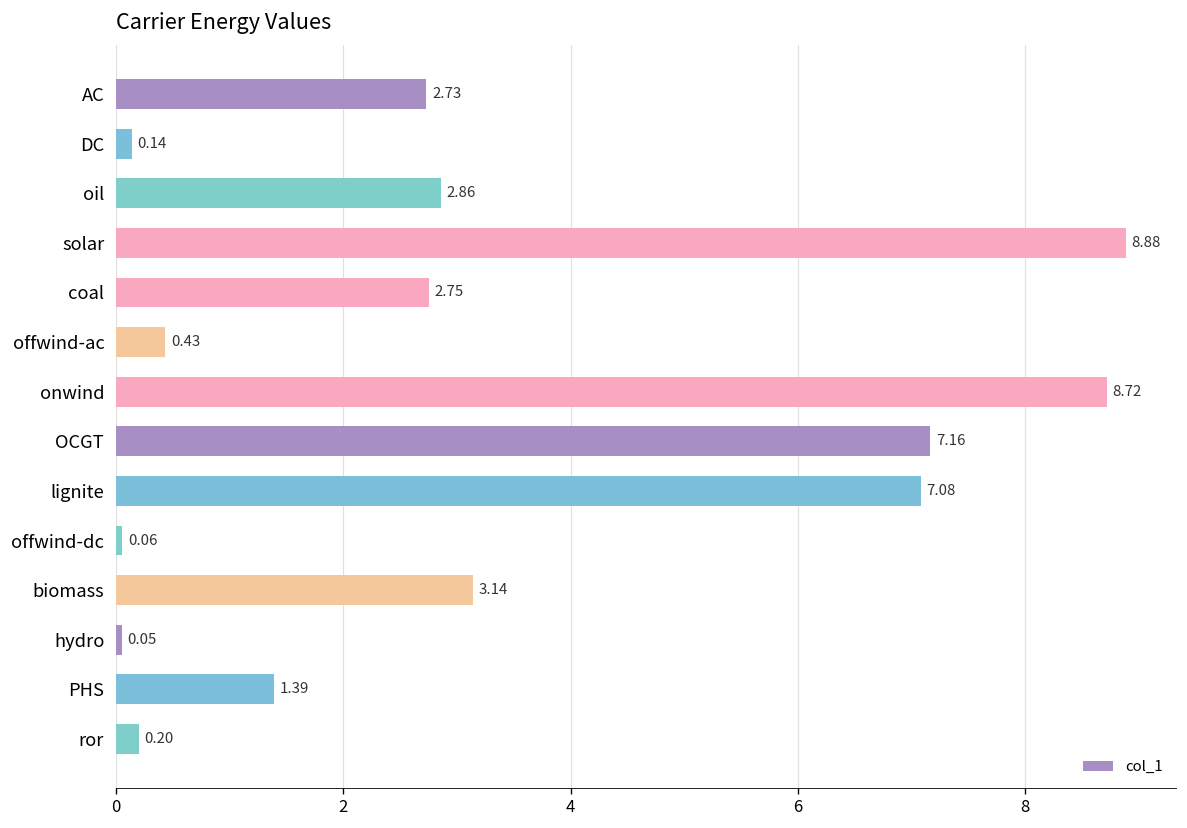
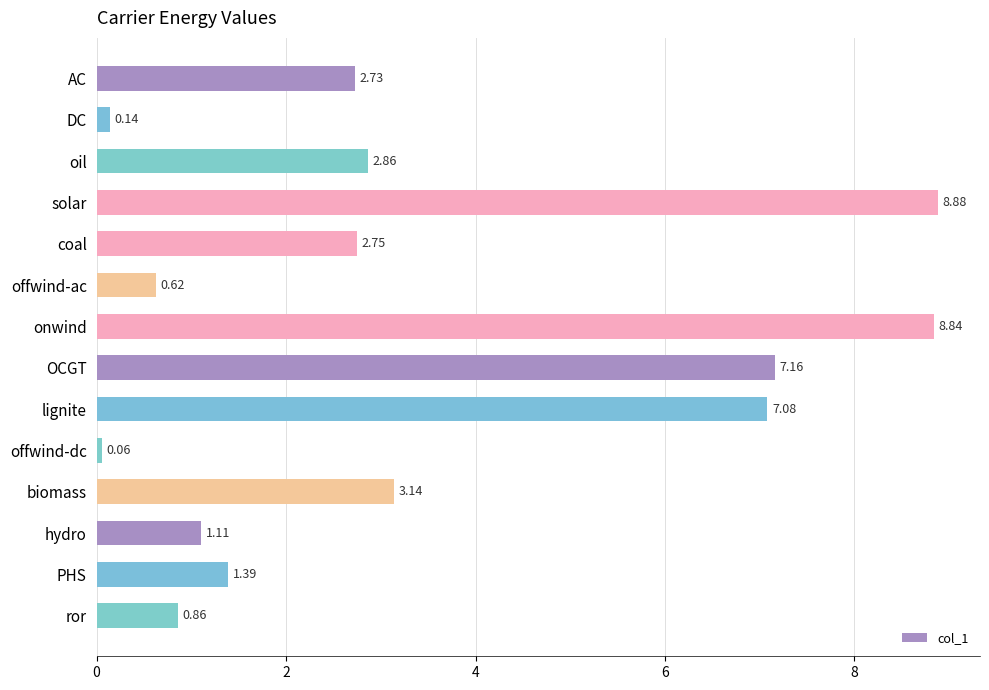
offwind-ac: 0.43 -> 0.62
onwind: 8.72 -> 8.84
hydro: 0.05 -> 1.11
ror: 0.20 -> 0.86
